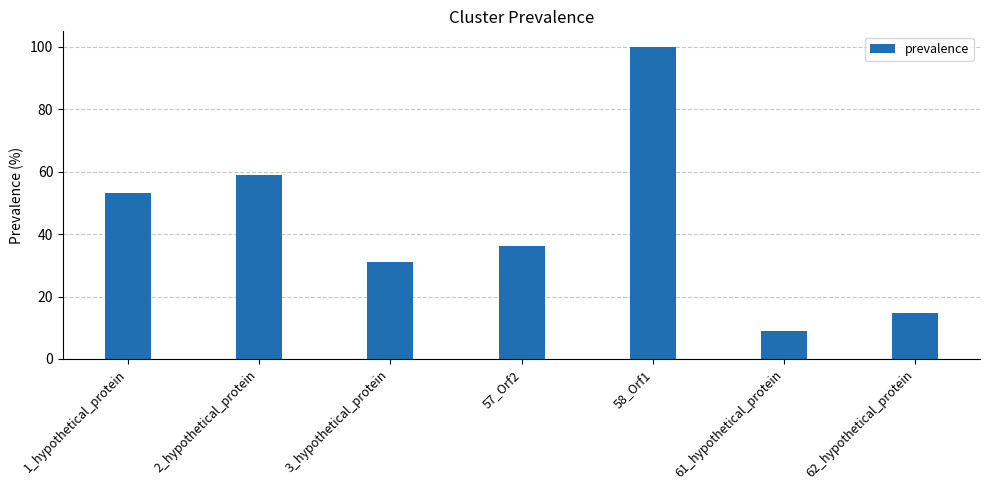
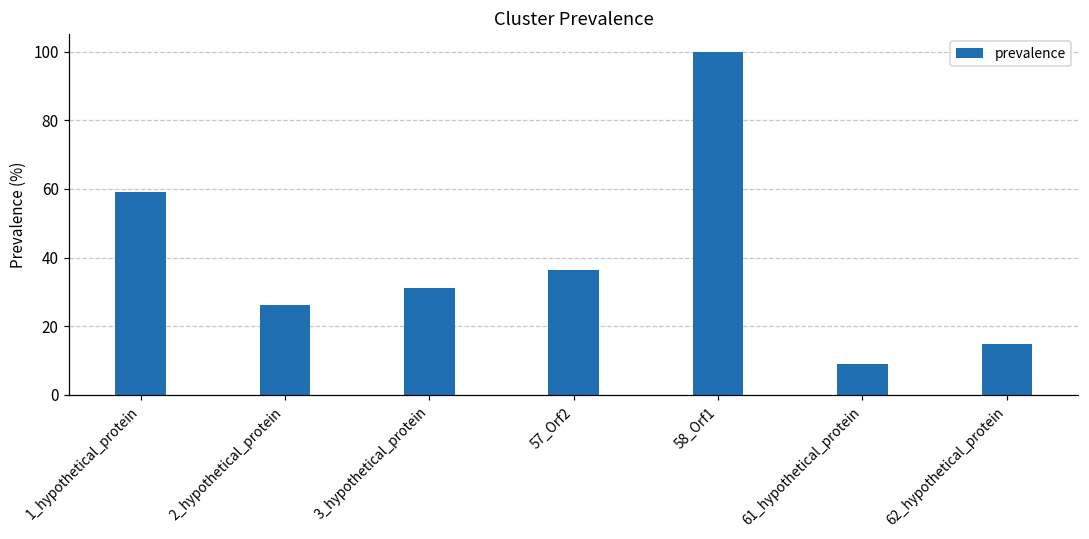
1_hypothetical_protein: 53 -> 59
2_hypothetical_protein: 59 -> 26
